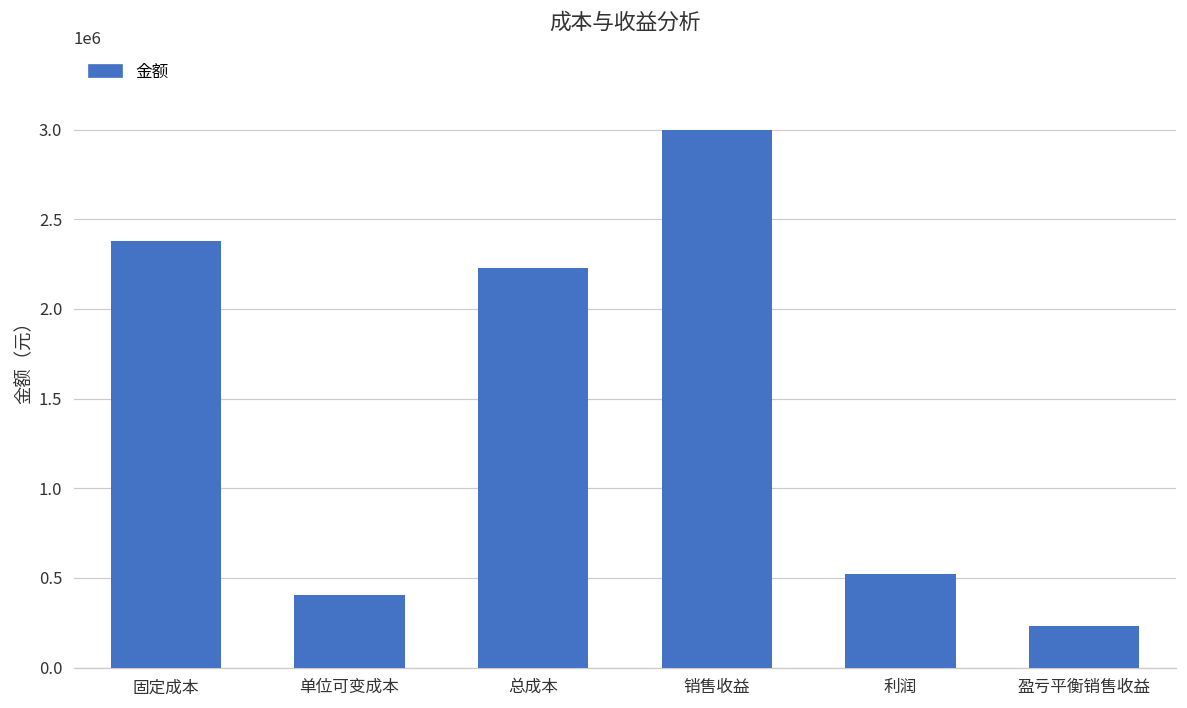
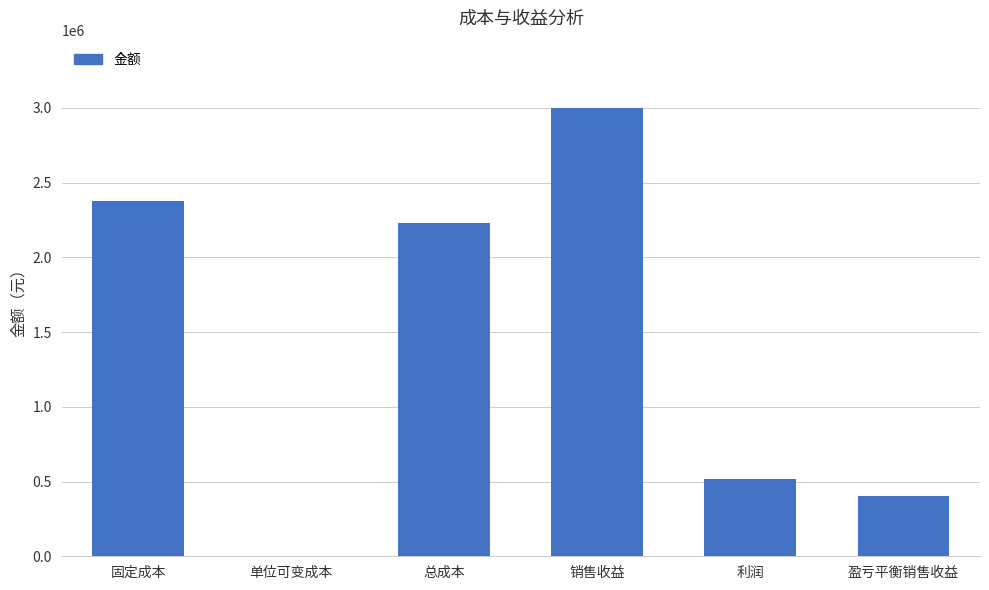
单位可变成本: 400000 -> 0
盈亏平衡销售收益: 230000 -> 400000
